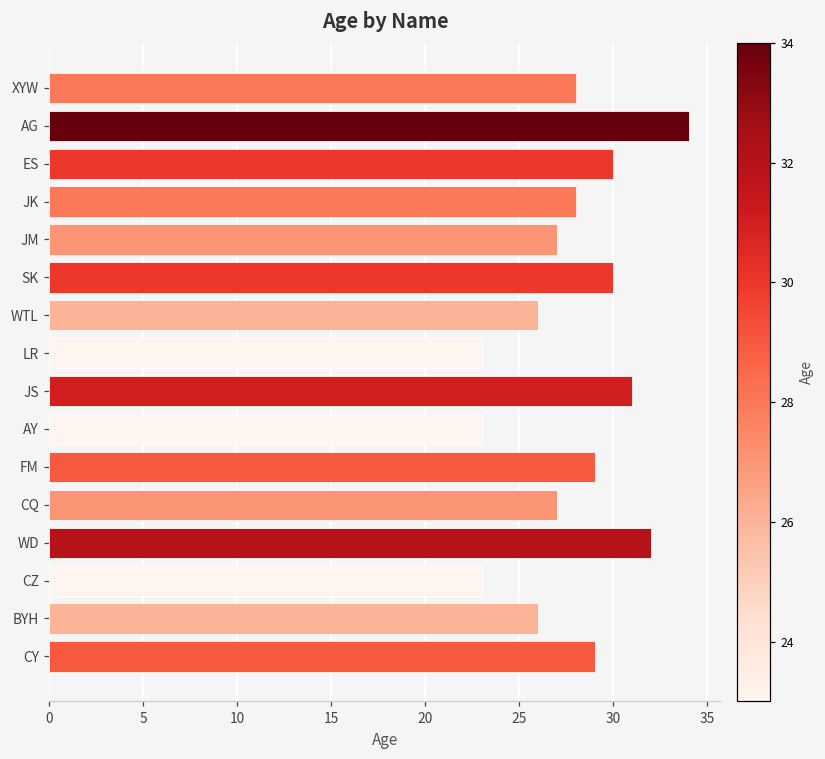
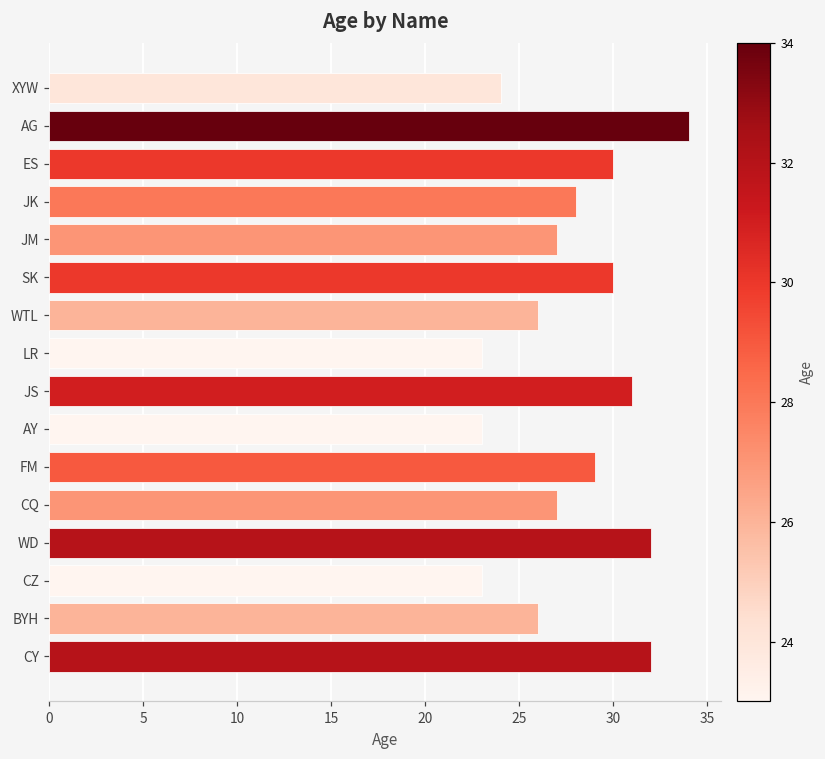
XYW: 28 -> 24
CY: 29 -> 32
